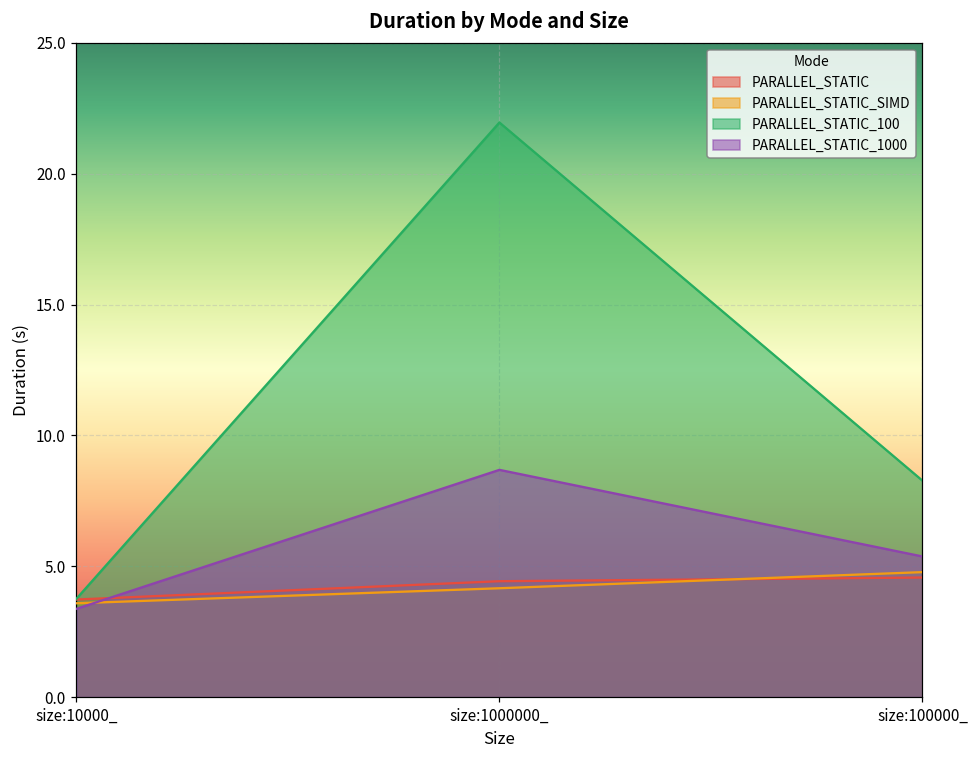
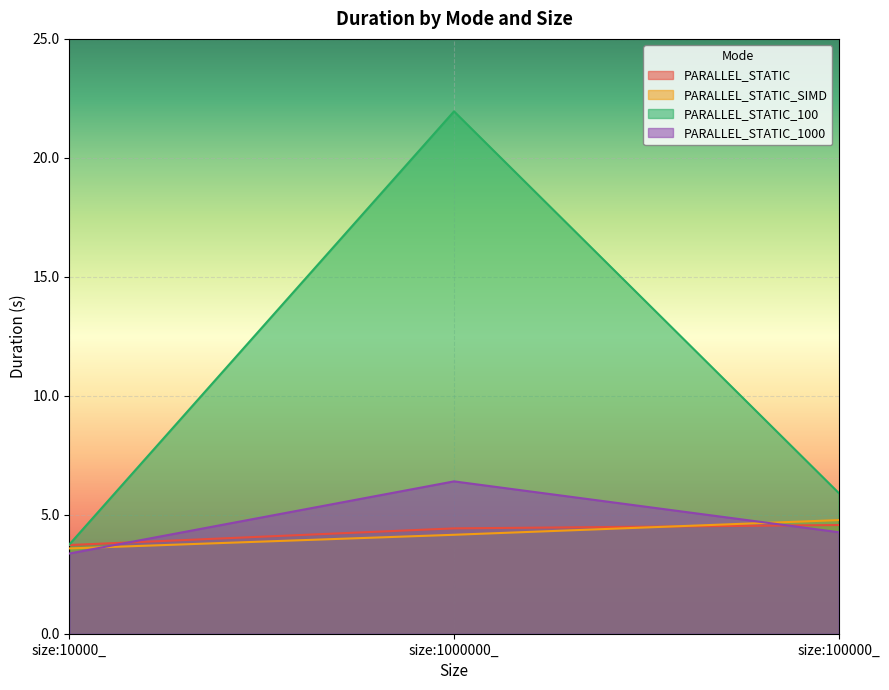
PARALLEL_STATIC_1000, size:1000000_: 8.7 -> 6.4
PARALLEL_STATIC_100, size:100000_: 8.3 -> 5.9
PARALLEL_STATIC_1000, size:100000_: 5.4 -> 4.3
